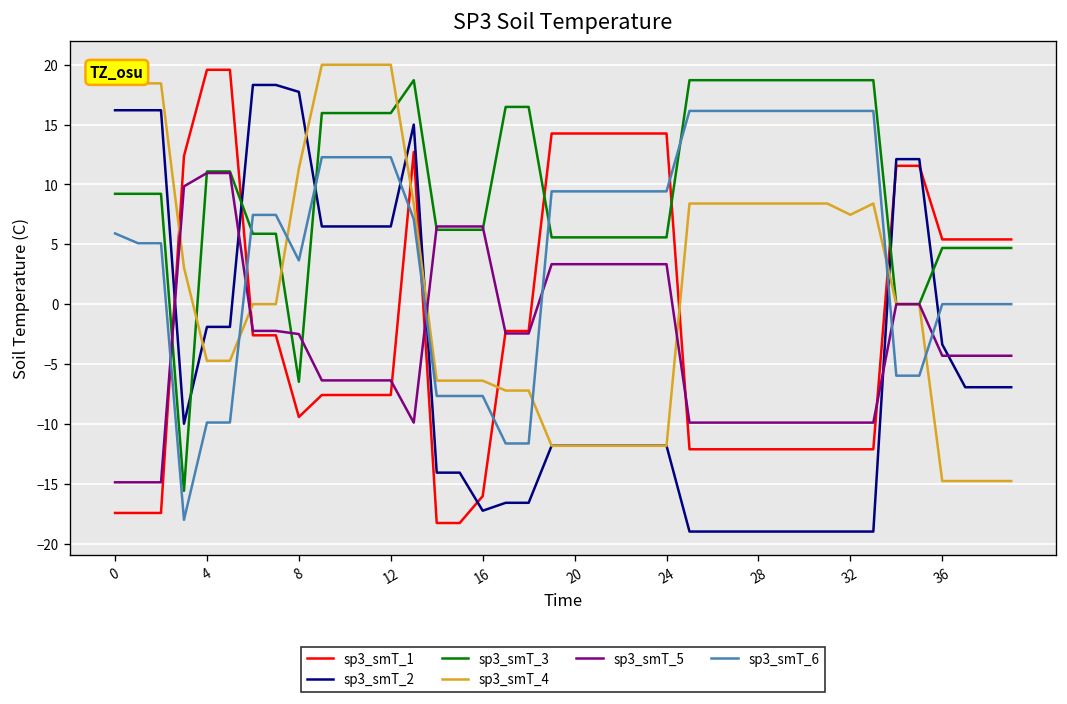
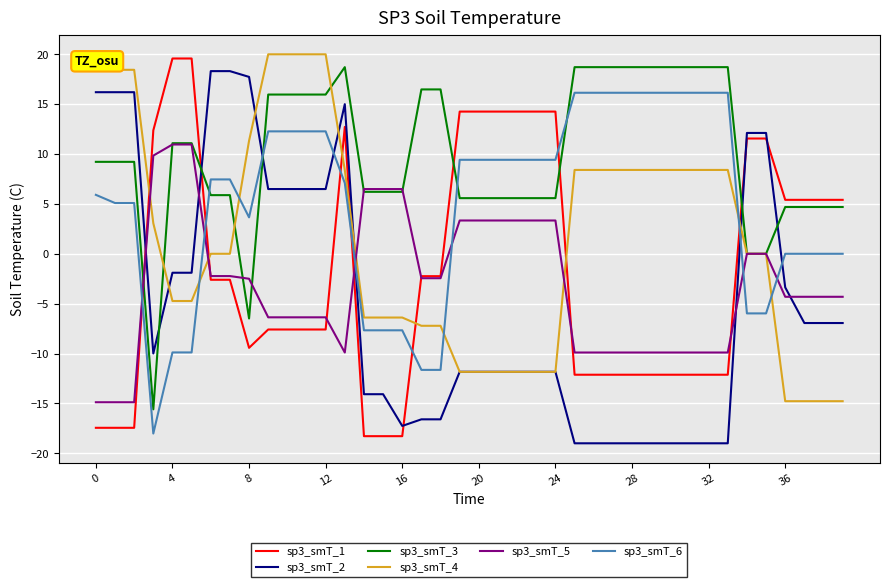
sp3_smT_1, 16: -16 -> -18
sp3_smT_4, 32: 7 -> 8
